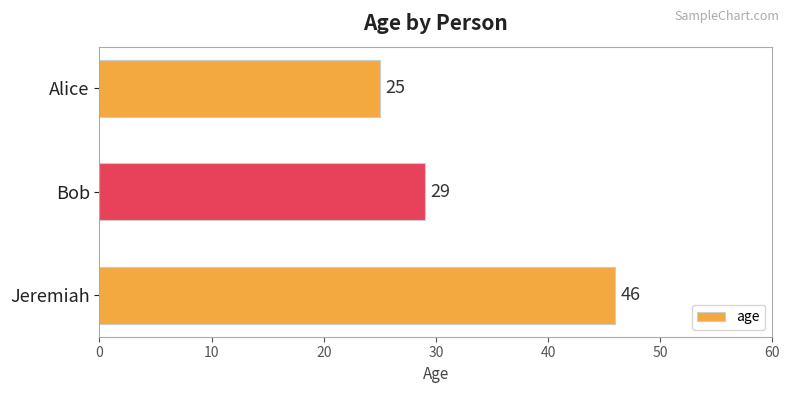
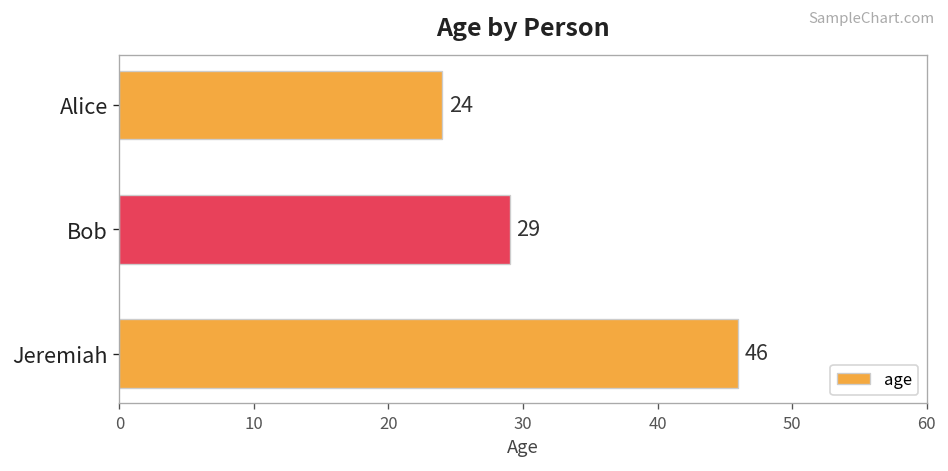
Alice: 25 -> 24
